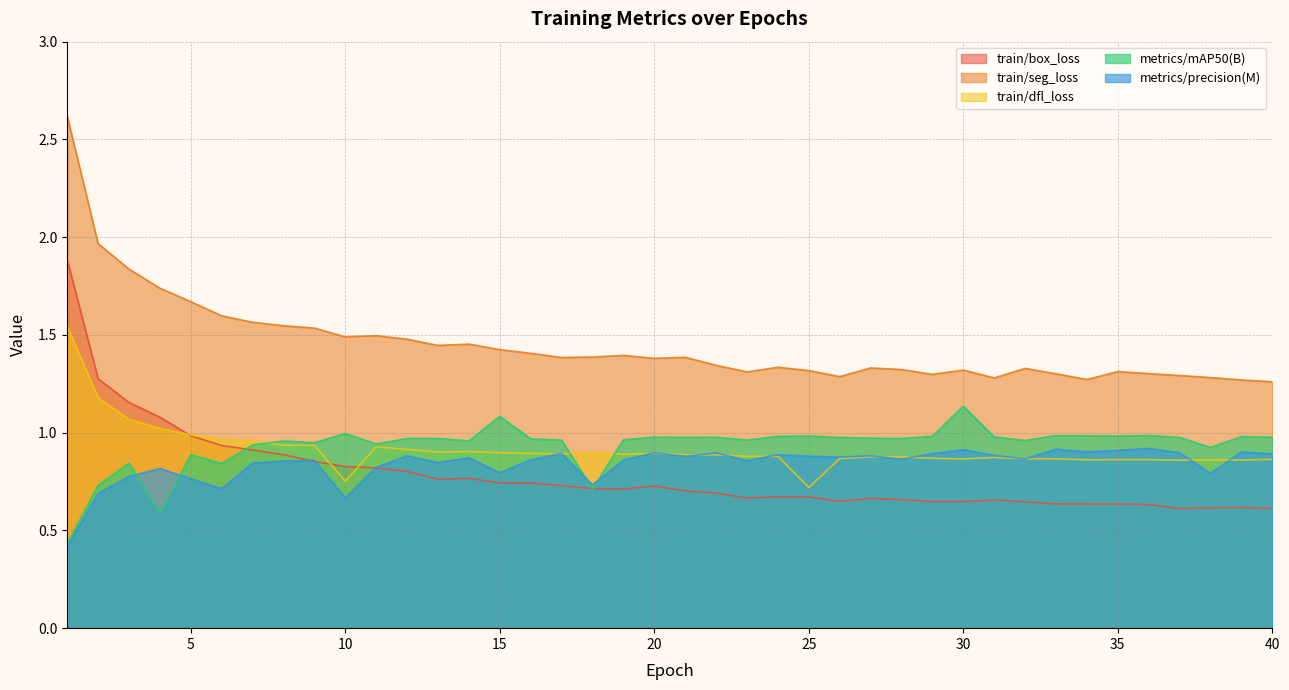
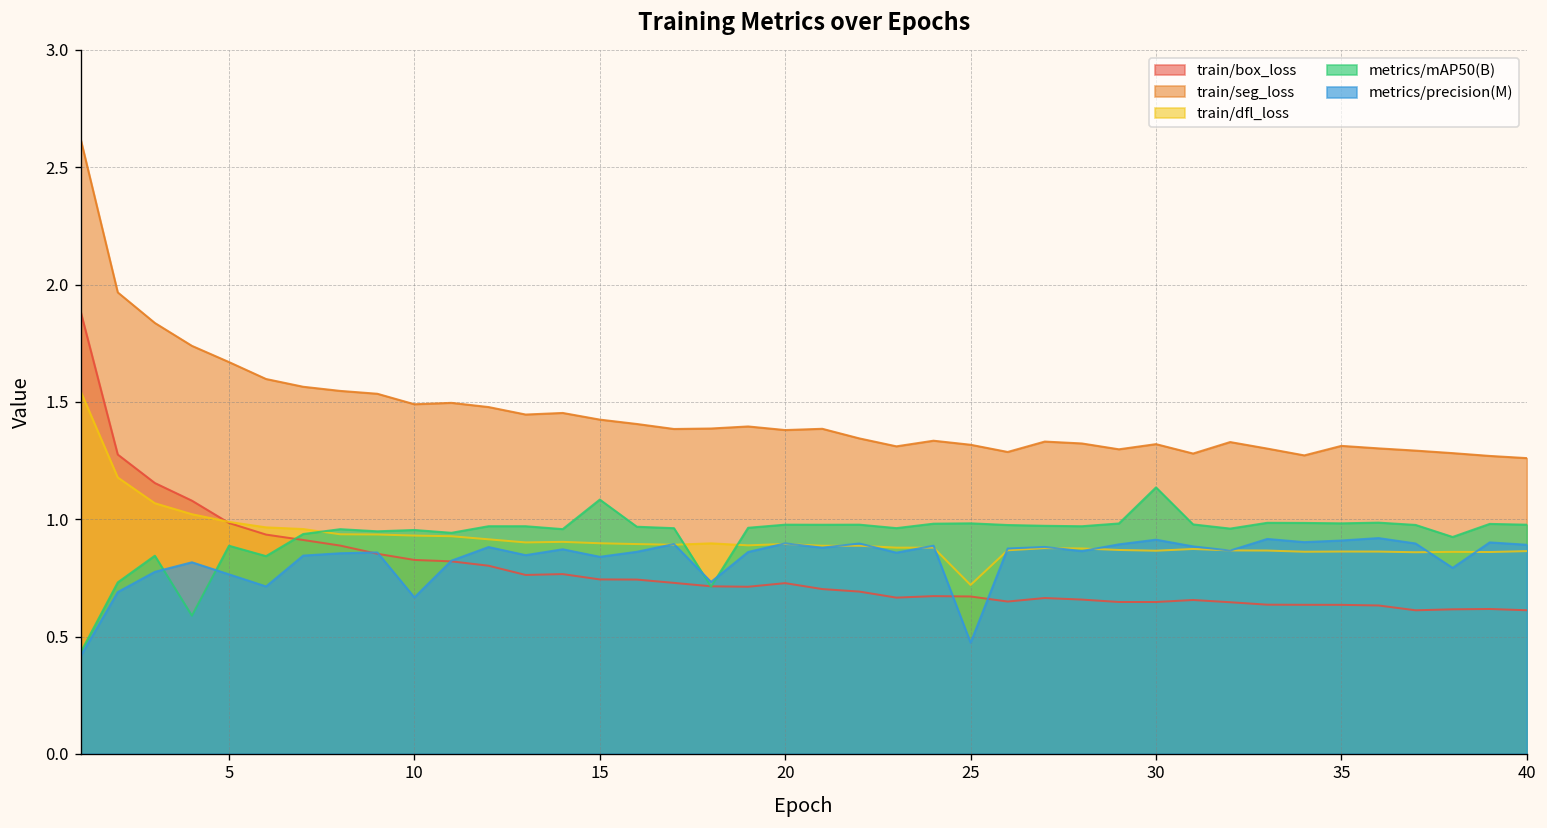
train/dfl_loss, 10: 0.75 -> 0.93
metrics/mAP50(B), 10: 1.00 -> 0.95
metrics/precision(M), 15: 0.79 -> 0.84
metrics/precision(M), 25: 0.88 -> 0.47
